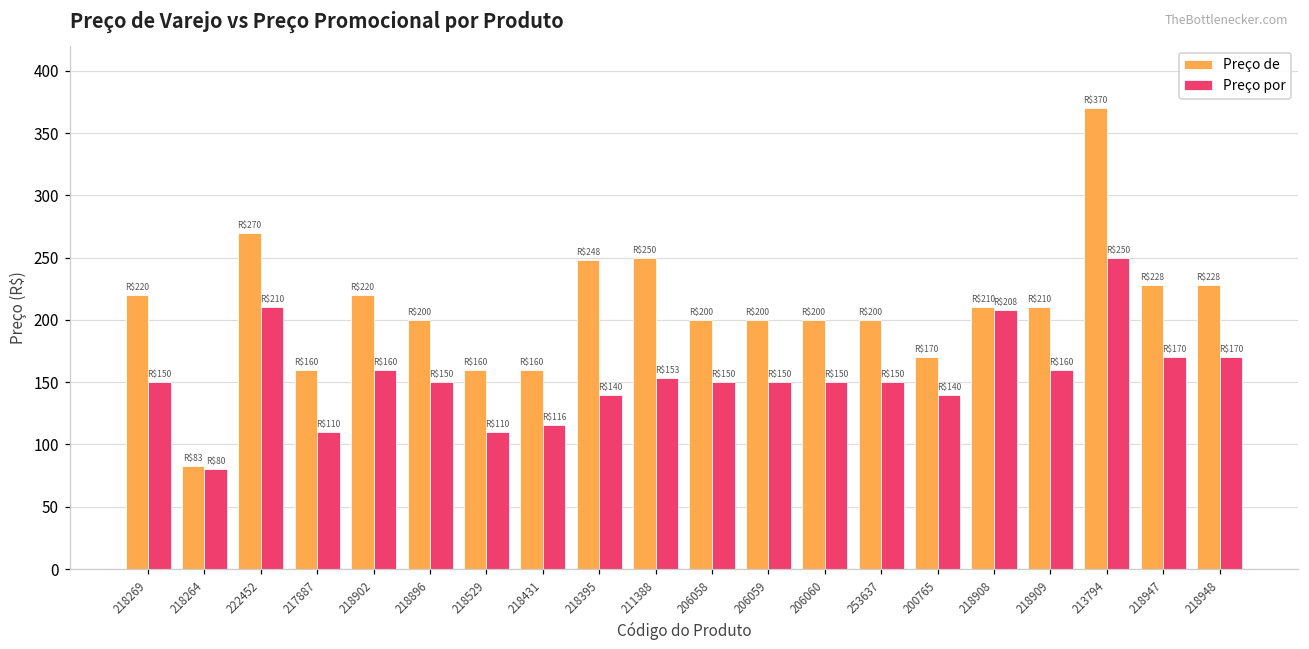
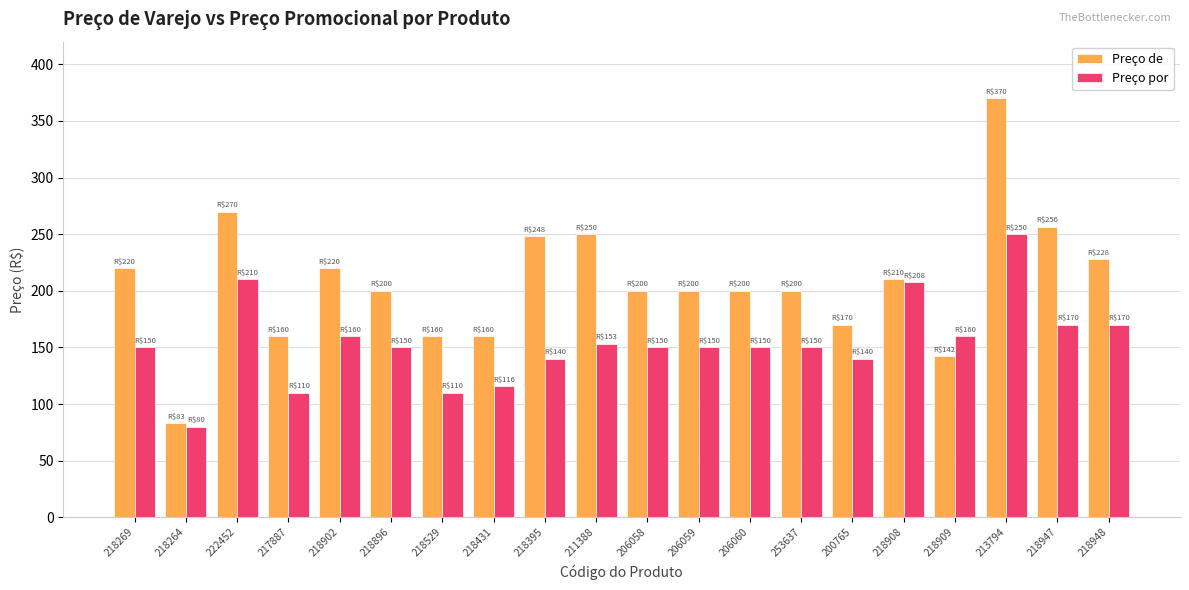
Preço de, 218909: $210 -> $142
Preço de, 218947: $228 -> $256
